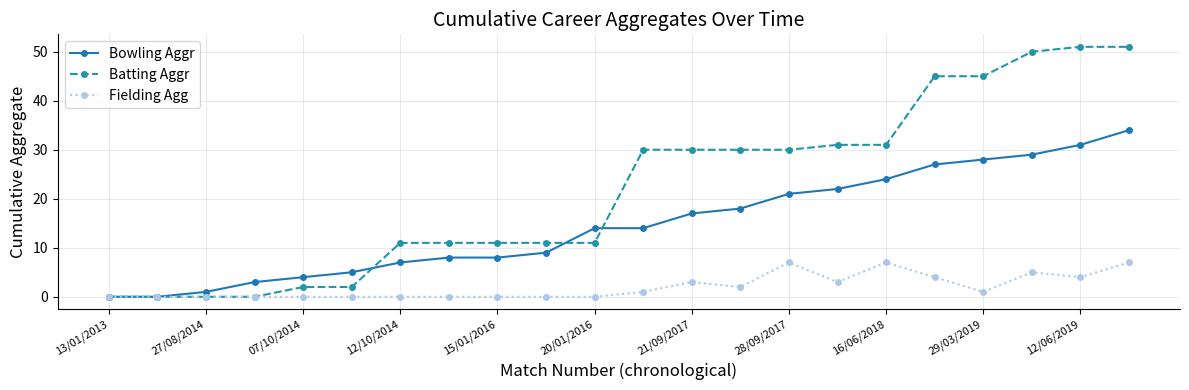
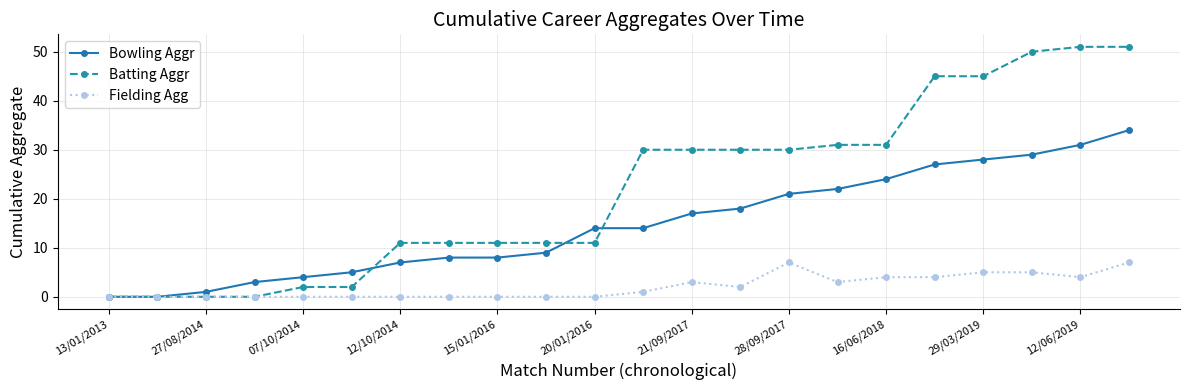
Fielding Agg, 16/06/2018: 7 -> 4
Fielding Agg, 29/03/2019: 1 -> 5
